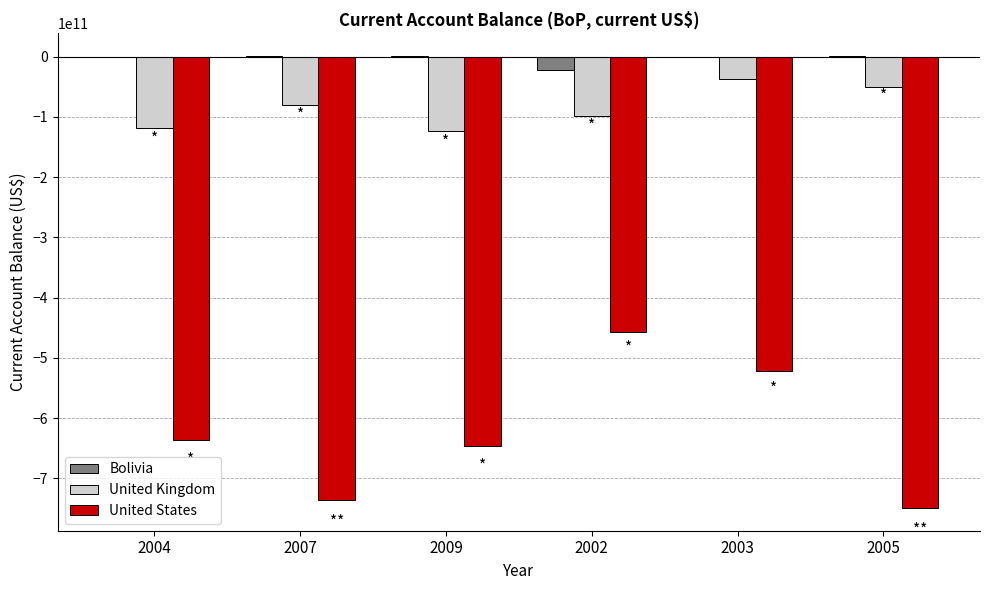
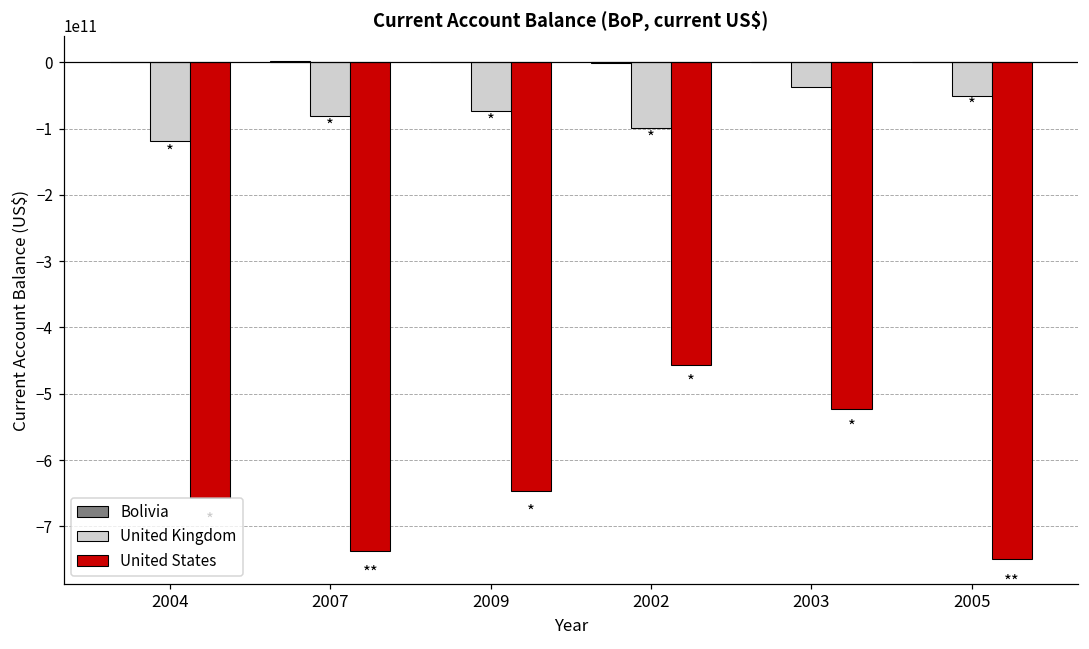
United States, 2004: -640000000000 -> -660000000000
United Kingdom, 2009: -120000000000 -> -70000000000
Bolivia, 2002: -20000000000 -> 0
